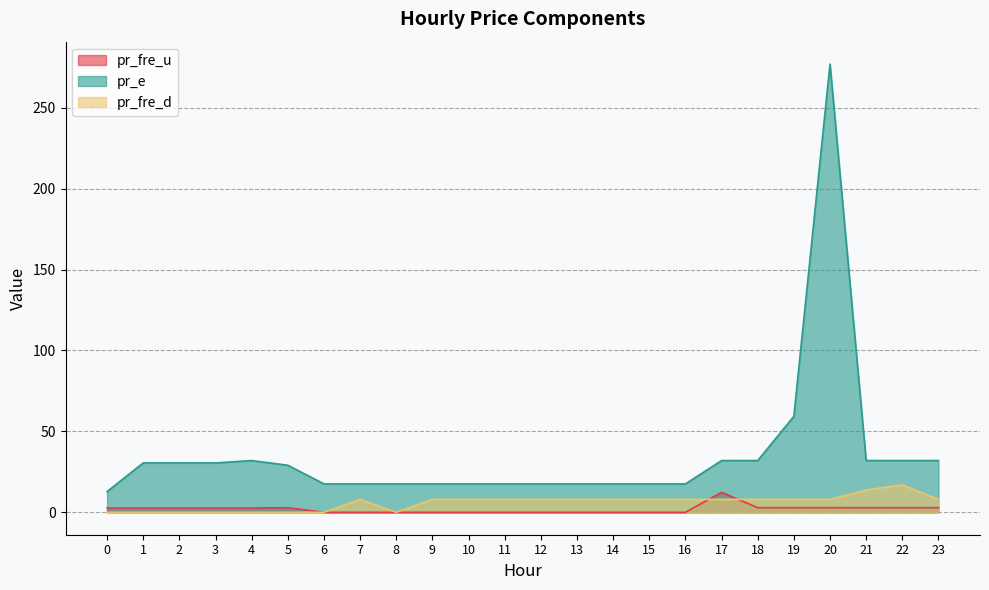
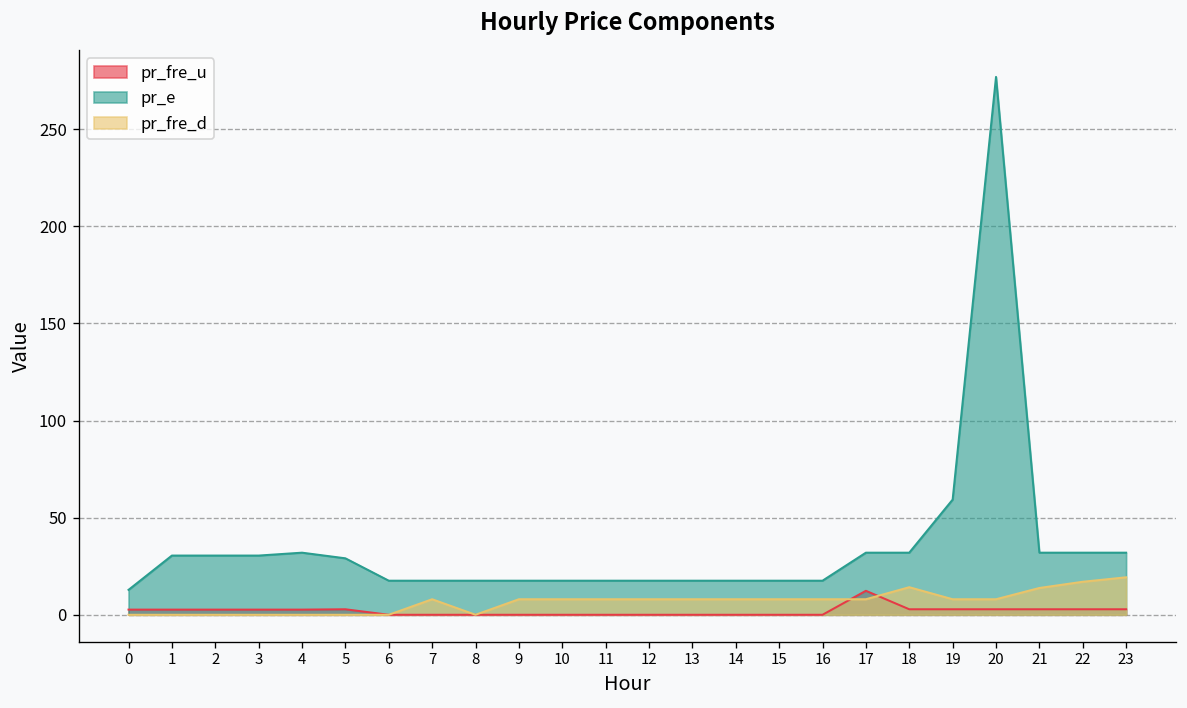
pr_fre_d, 18: 8 -> 14
pr_fre_d, 23: 8 -> 19
